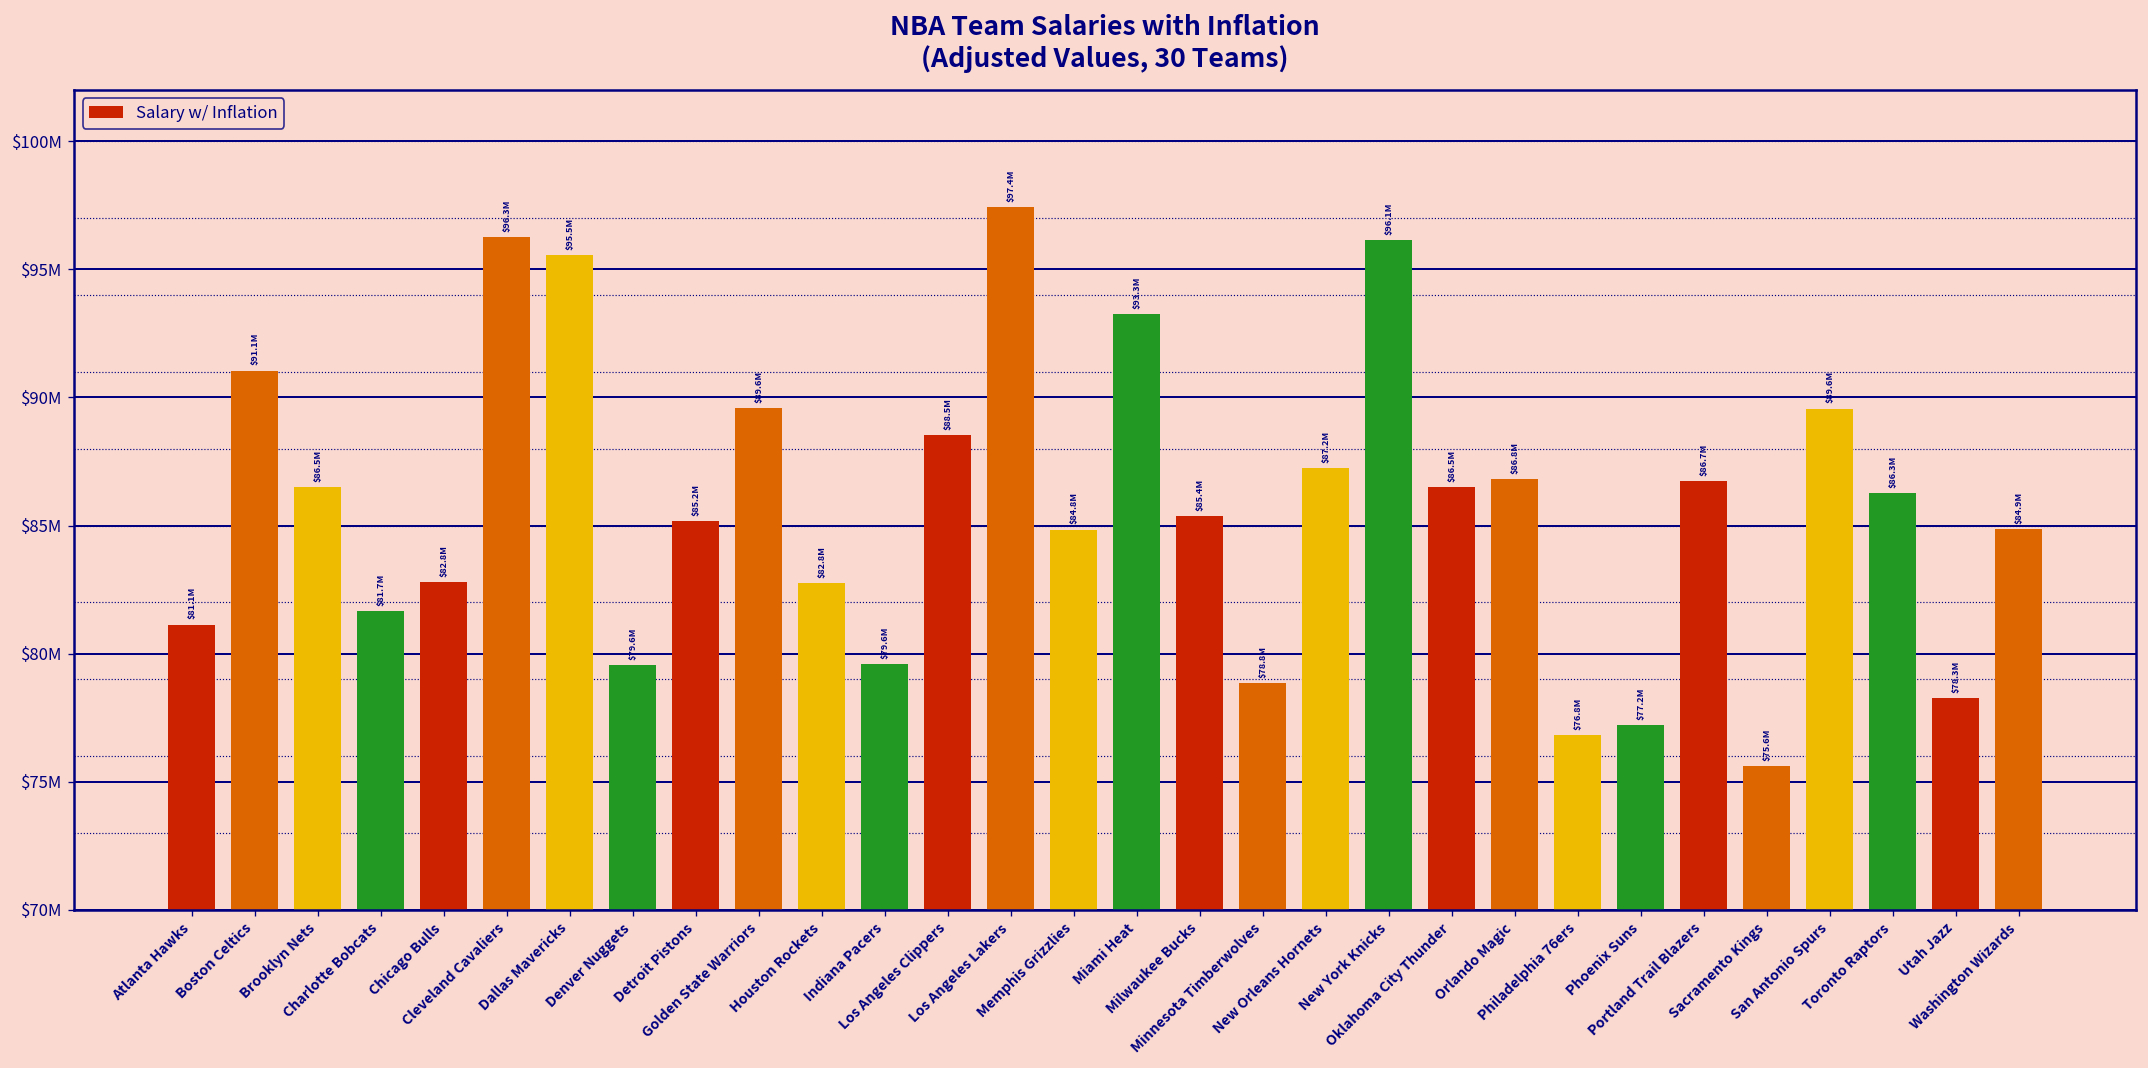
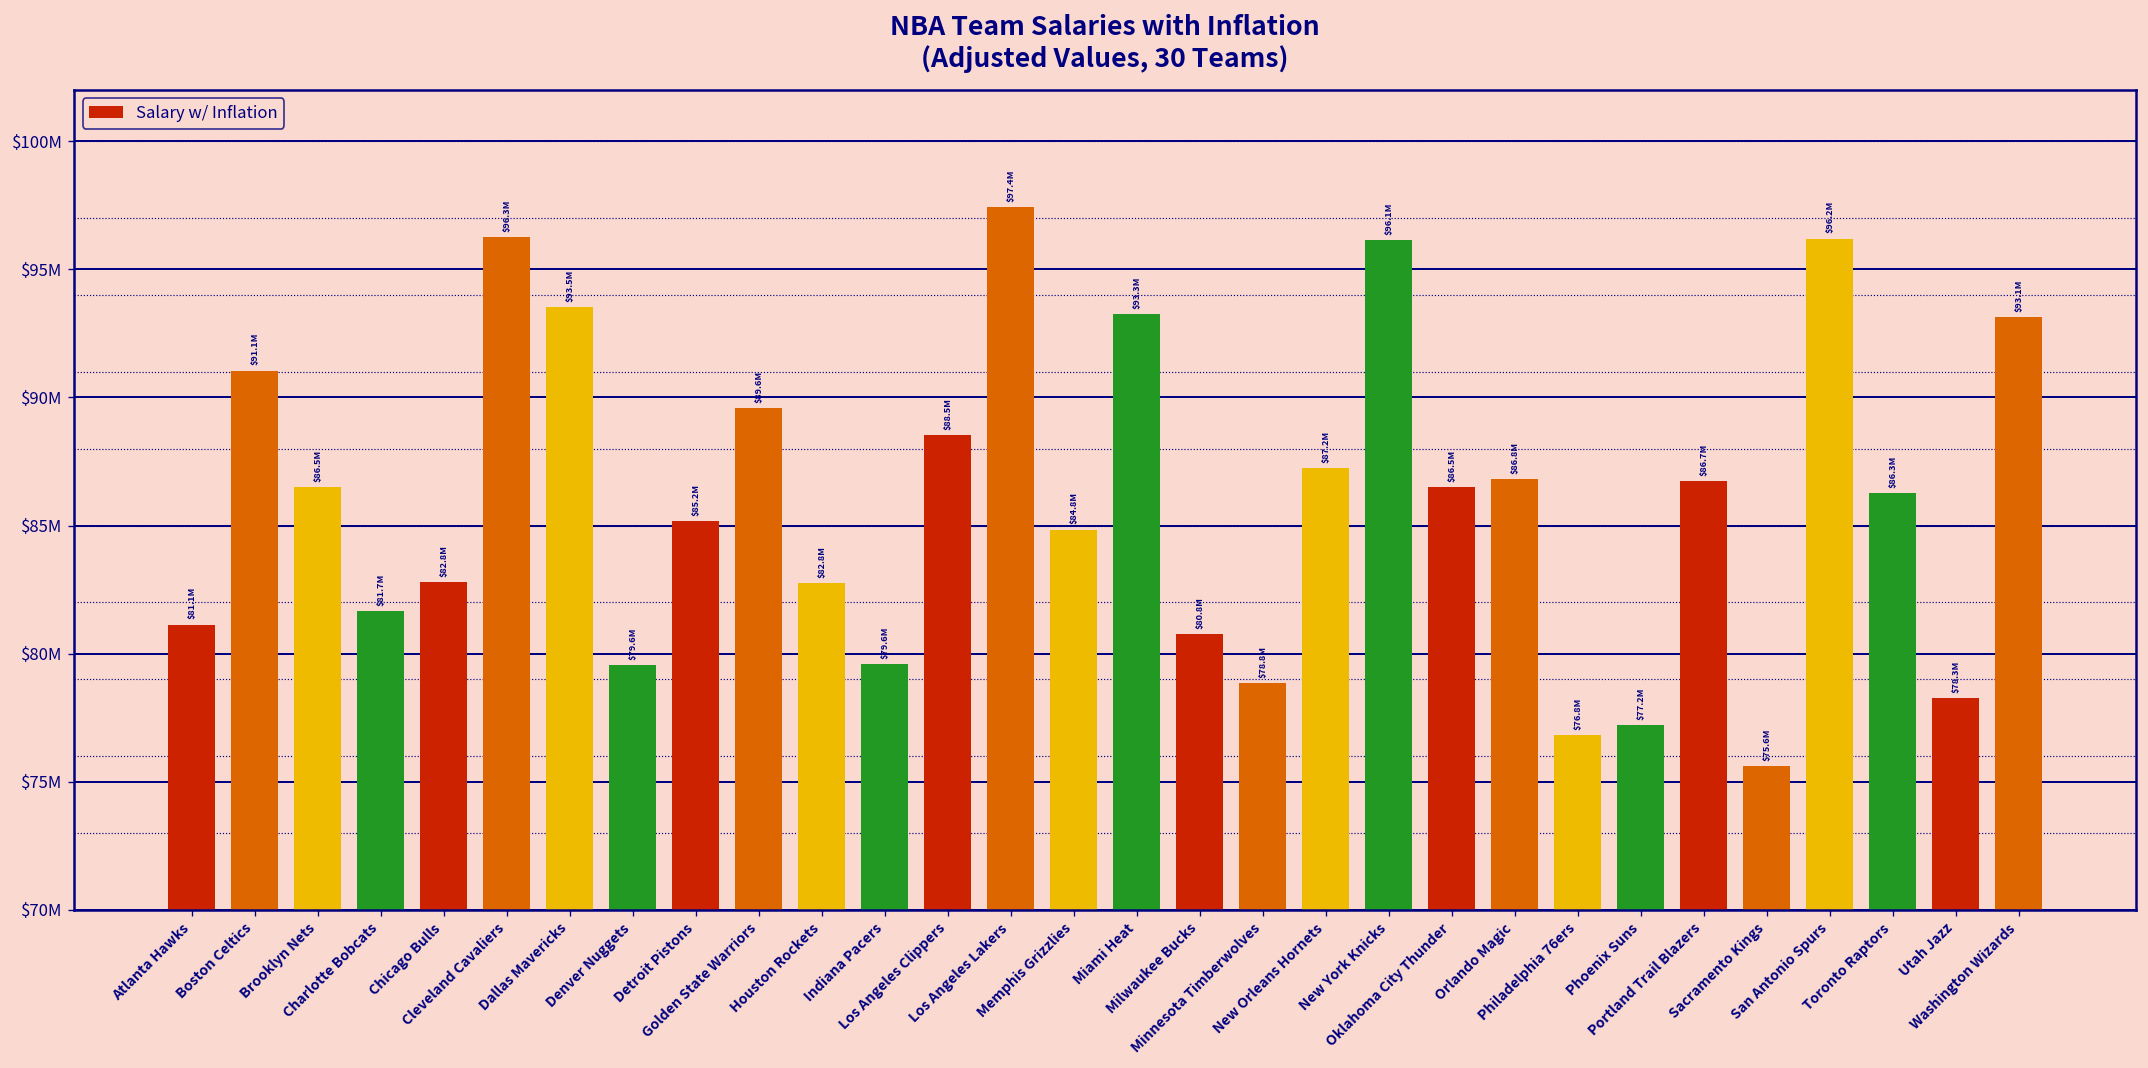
Dallas Mavericks: $95.5M -> $93.5M
Milwaukee Bucks: $85.4M -> $80.8M
San Antonio Spurs: $89.6M -> $96.2M
Washington Wizards: $84.9M -> $93.1M
